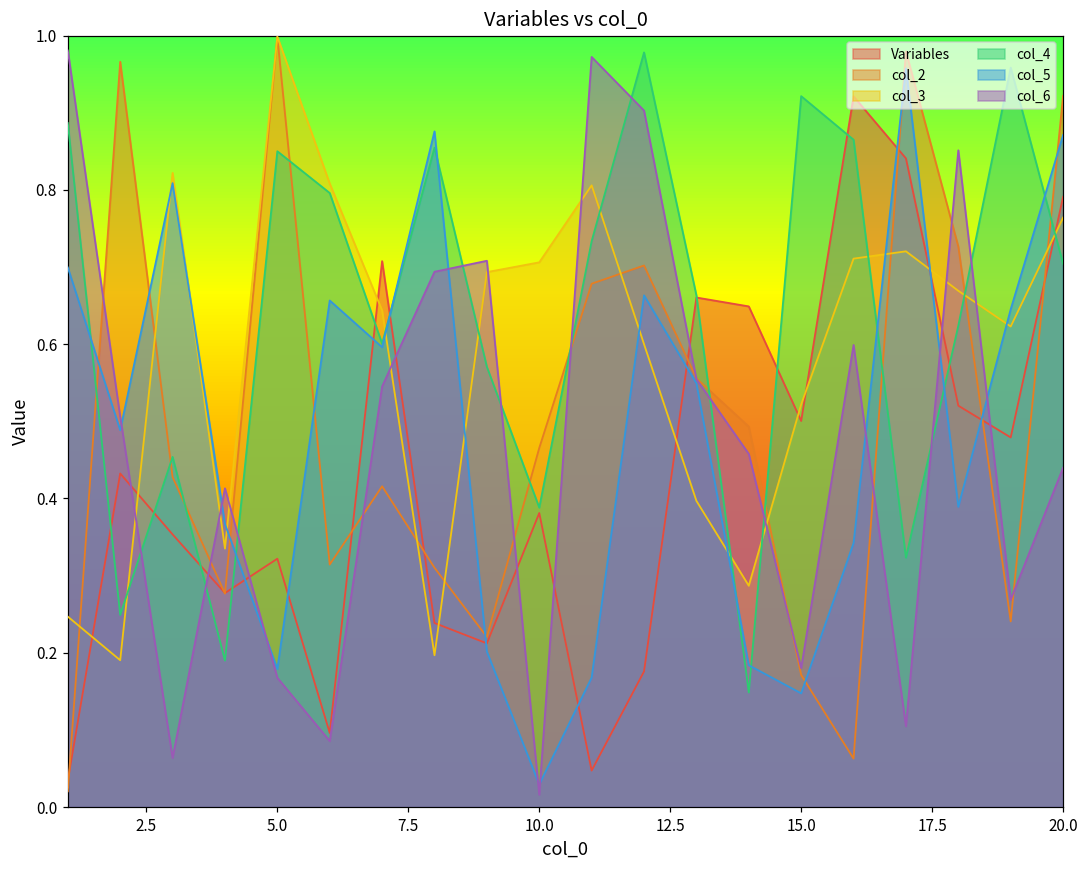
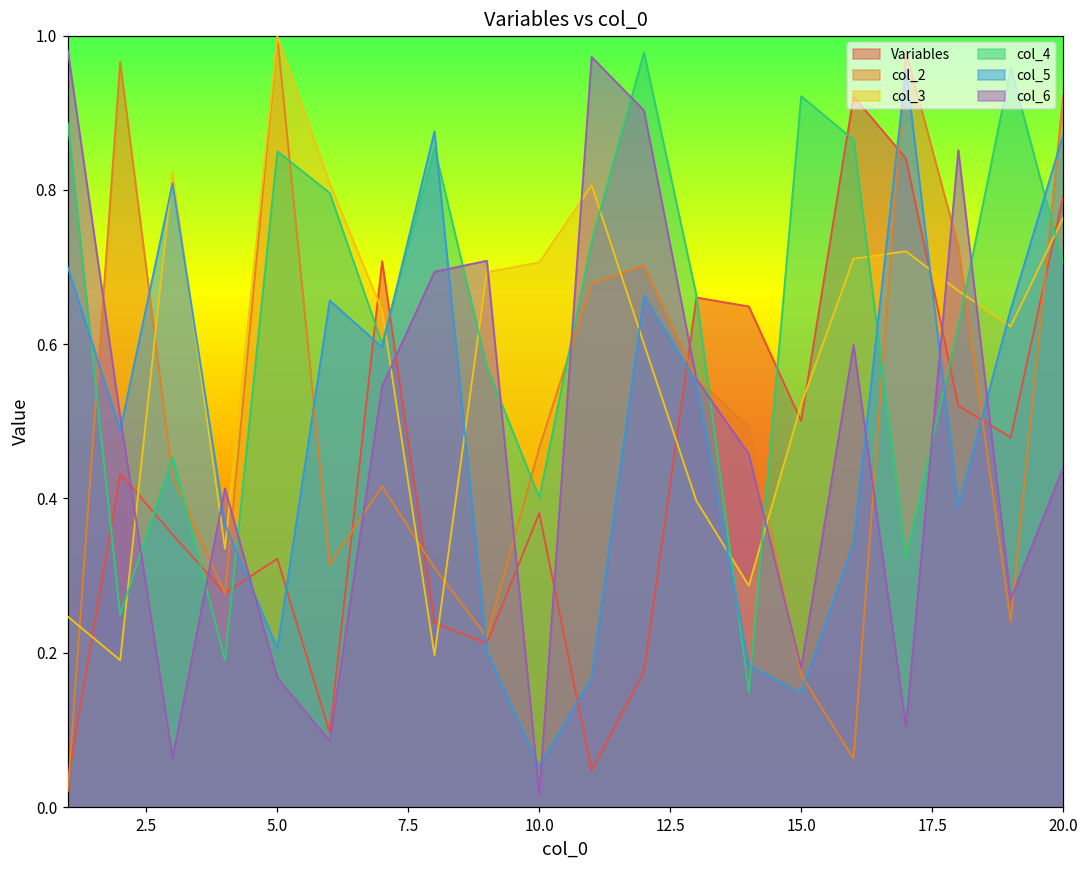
col_5, 5.0: 0.18 -> 0.21
col_4, 10.0: 0.39 -> 0.40
col_5, 10.0: 0.03 -> 0.05
